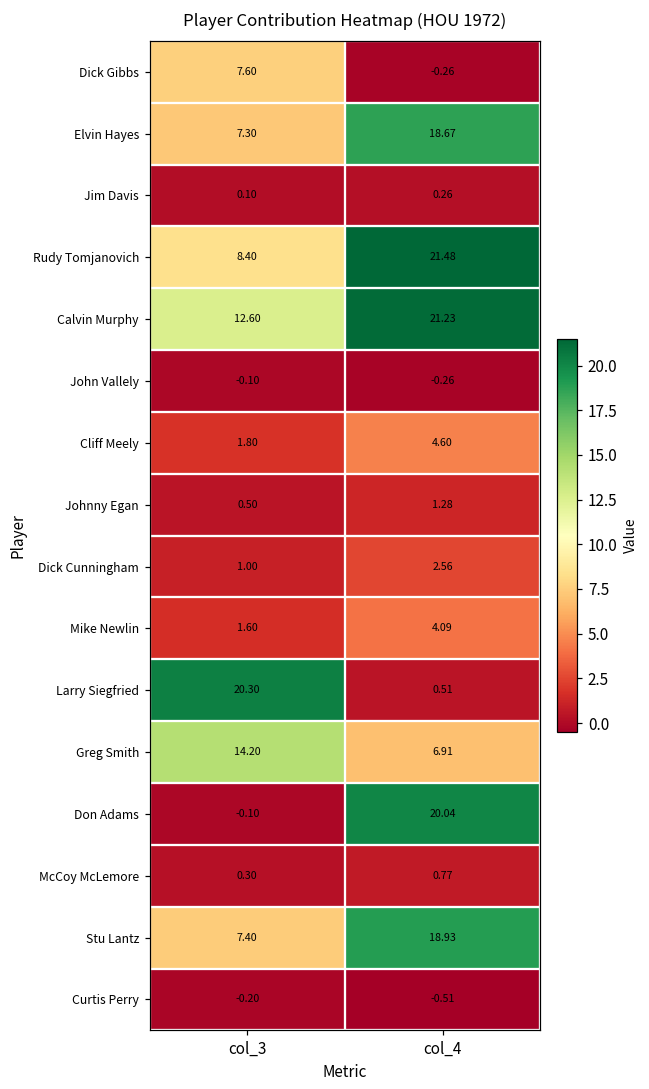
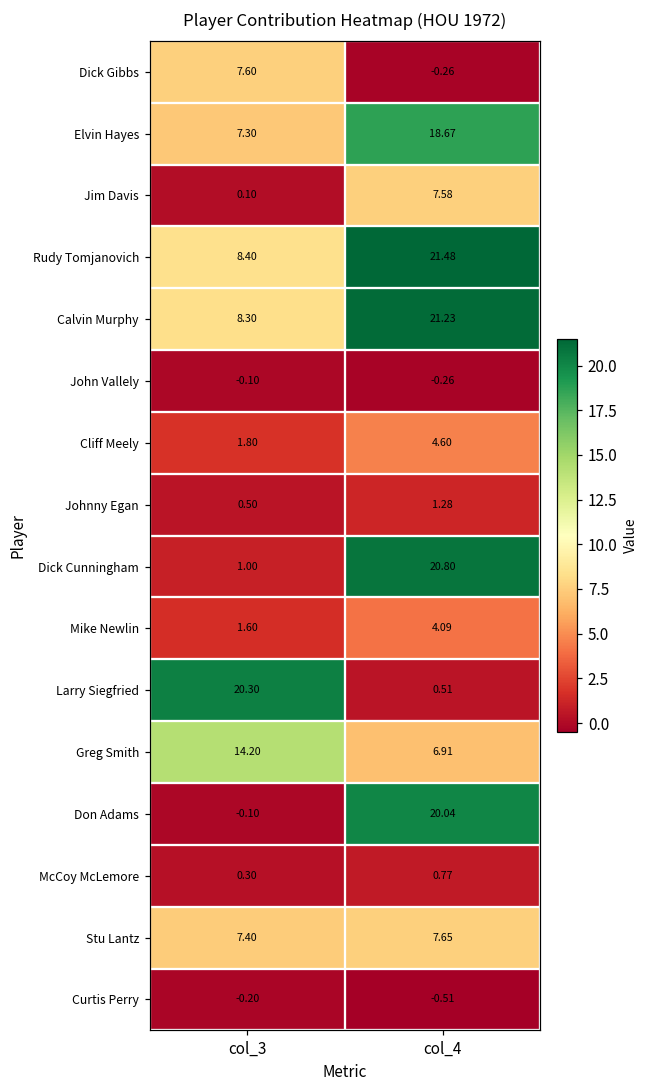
Jim Davis, col_4: 0.26 -> 7.58
Calvin Murphy, col_3: 12.60 -> 8.30
Dick Cunningham, col_4: 2.56 -> 20.80
Stu Lantz, col_4: 18.93 -> 7.65
